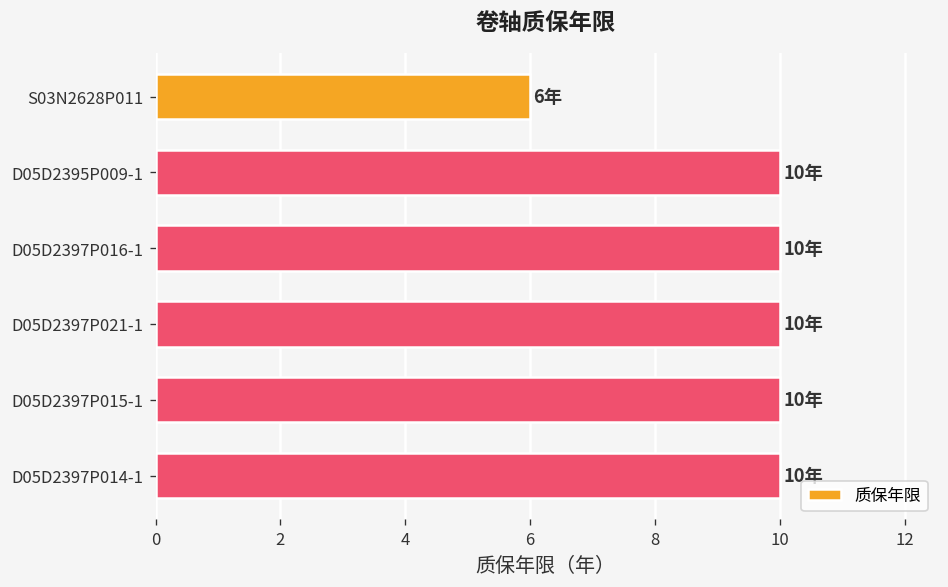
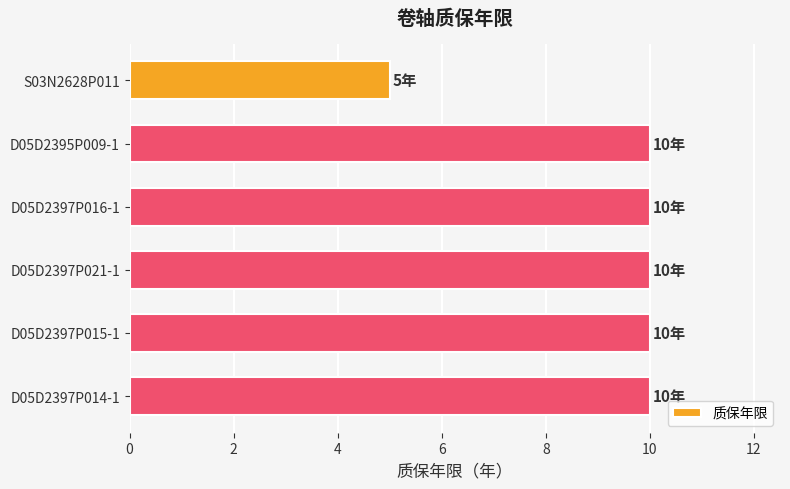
S03N2628P011: 6年 -> 5年
